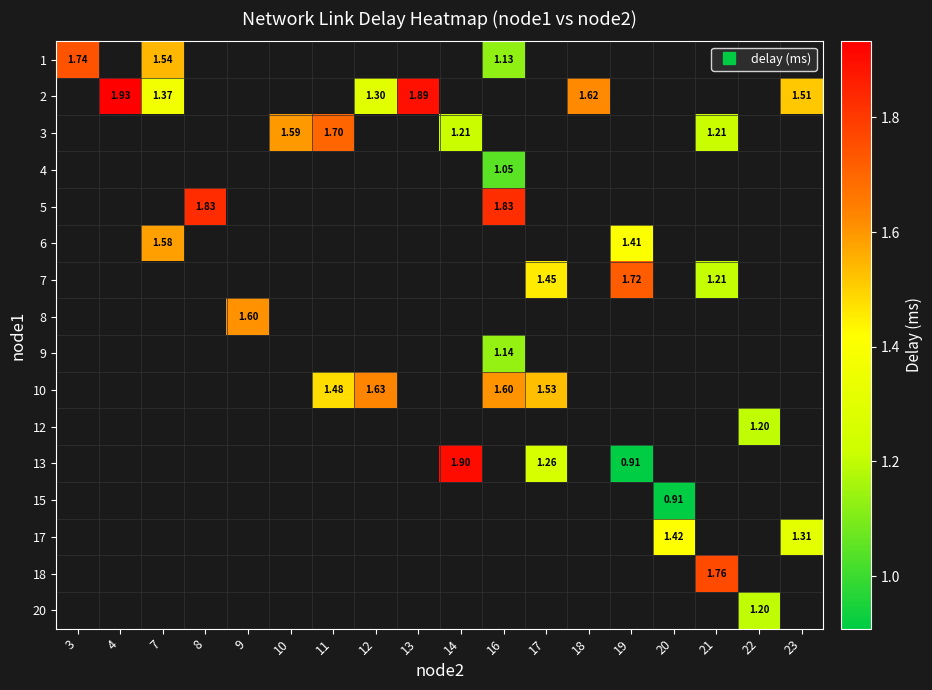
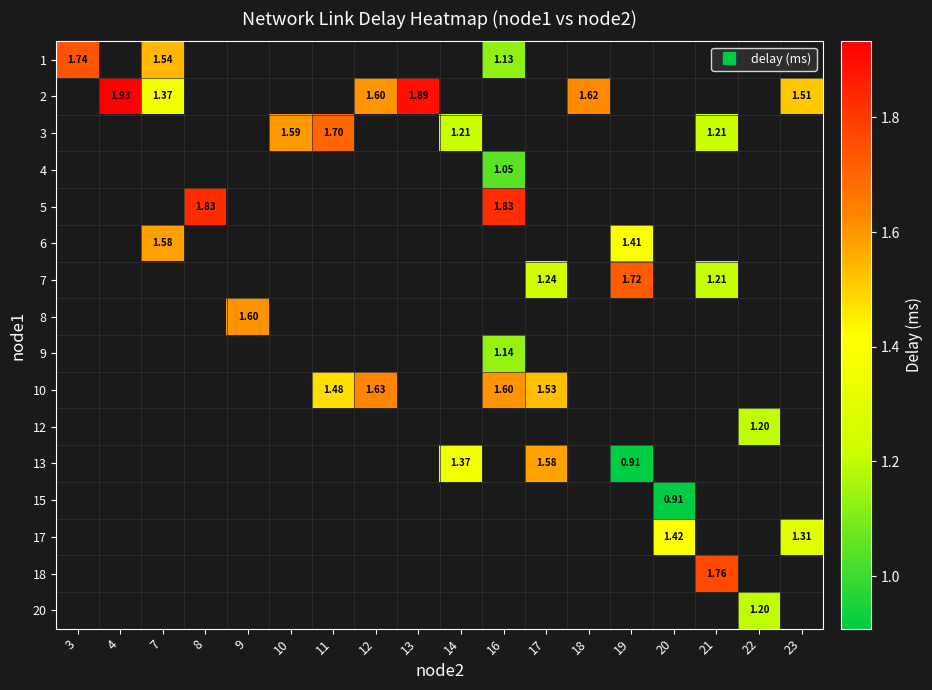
2, 12: 1.30 -> 1.60
7, 17: 1.45 -> 1.24
13, 14: 1.90 -> 1.37
13, 17: 1.26 -> 1.58
